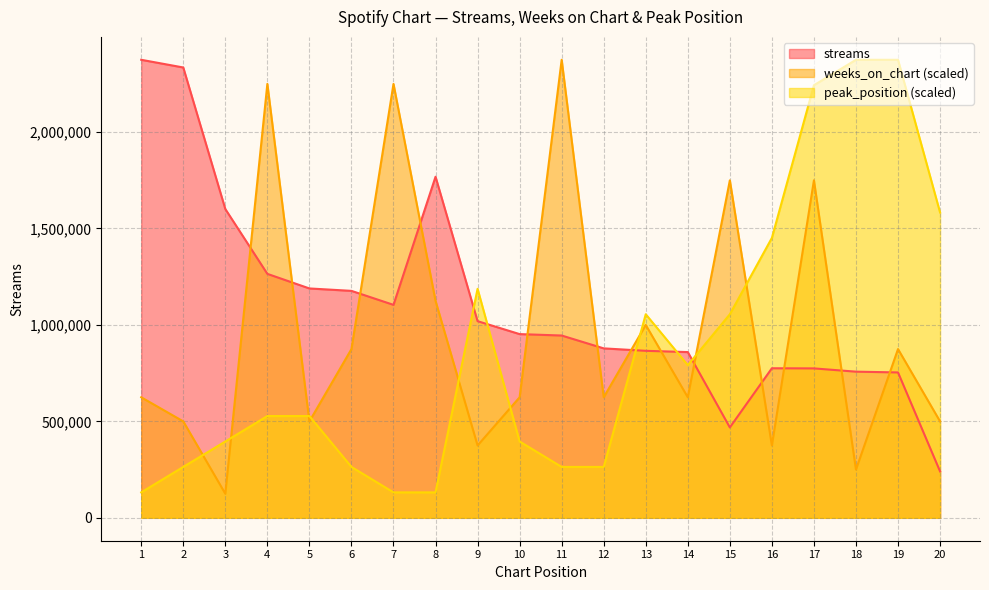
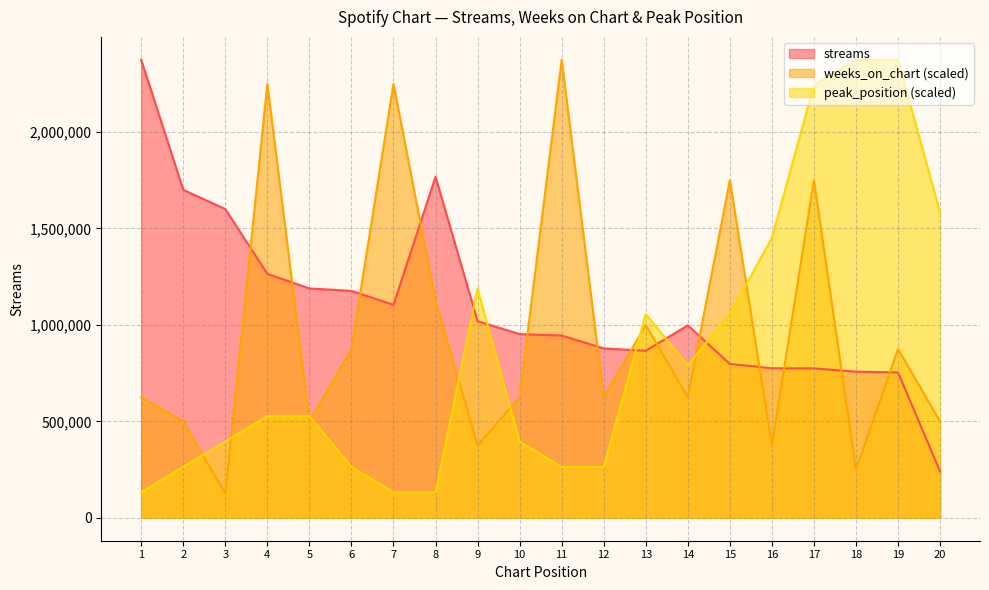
streams, 2: 2,330,000 -> 1,700,000
streams, 14: 860,000 -> 1,000,000
streams, 15: 470,000 -> 800,000
